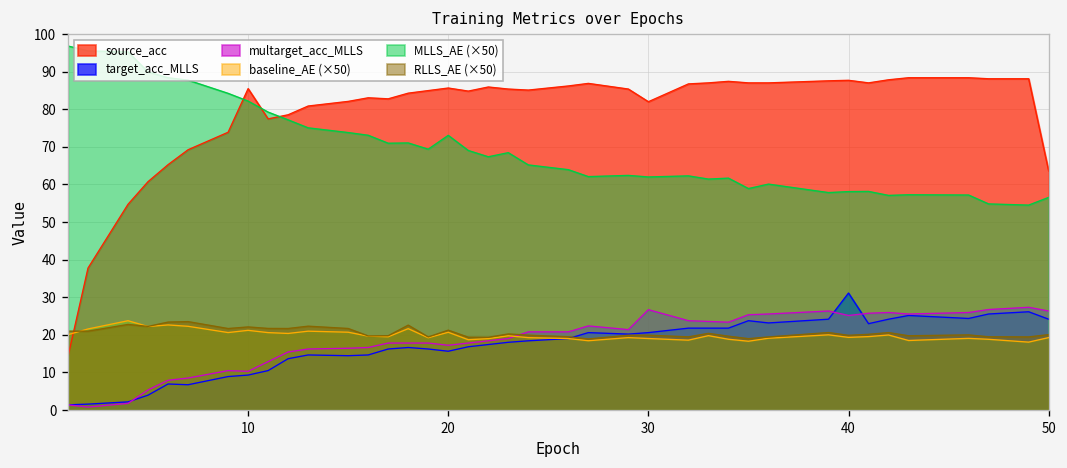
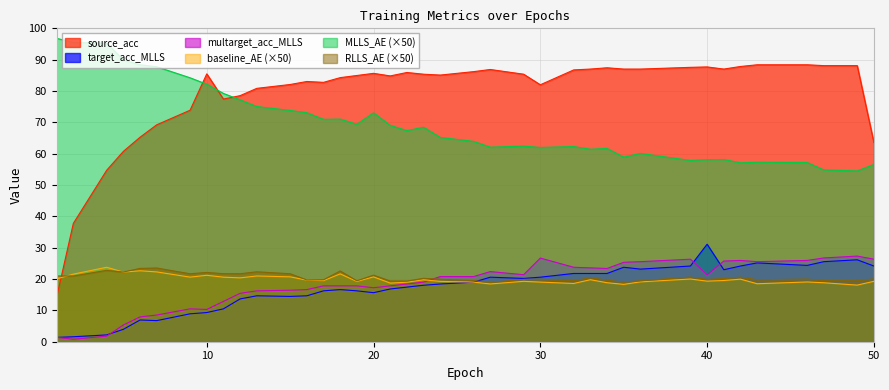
multarget_acc_MLLS, 40: 25 -> 21
